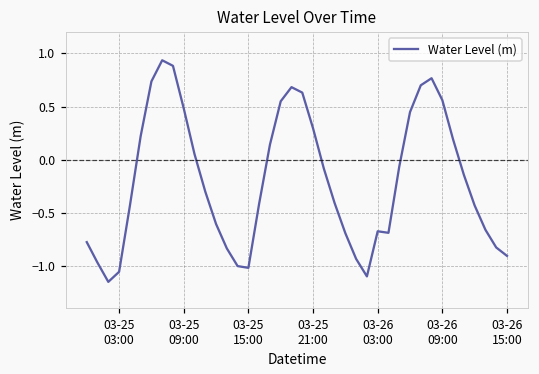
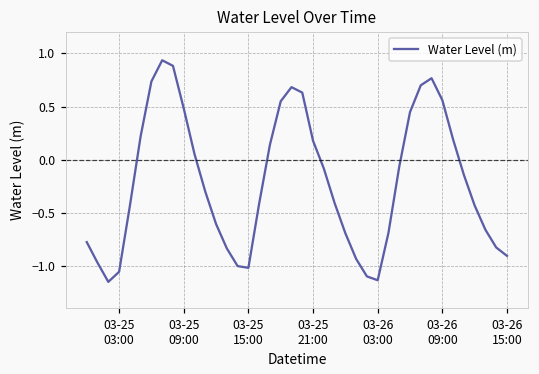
03-25 21:00: 0.3 -> 0.2
03-26 03:00: -0.7 -> -1.1
